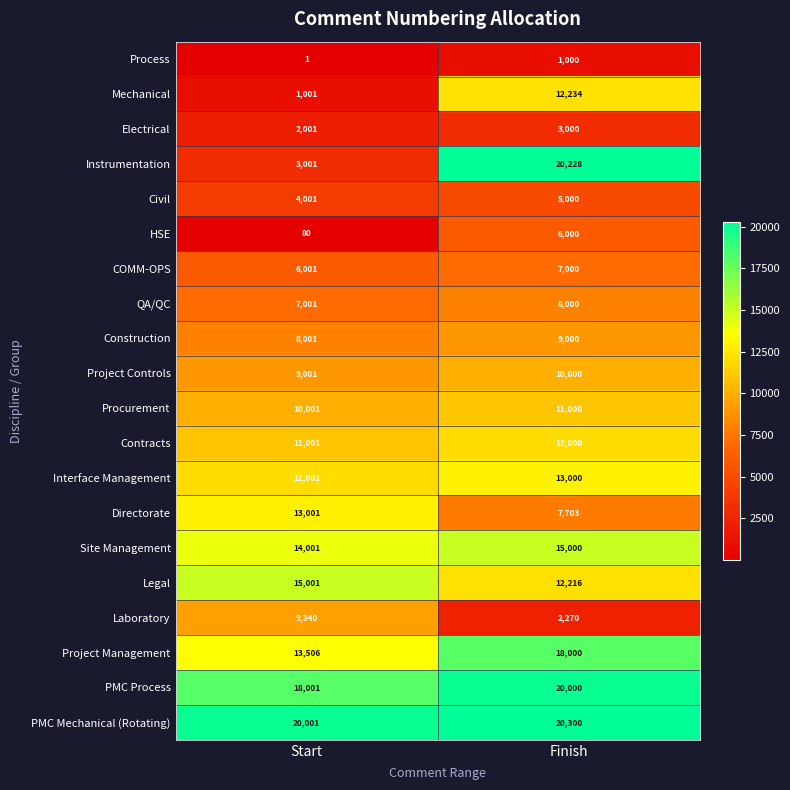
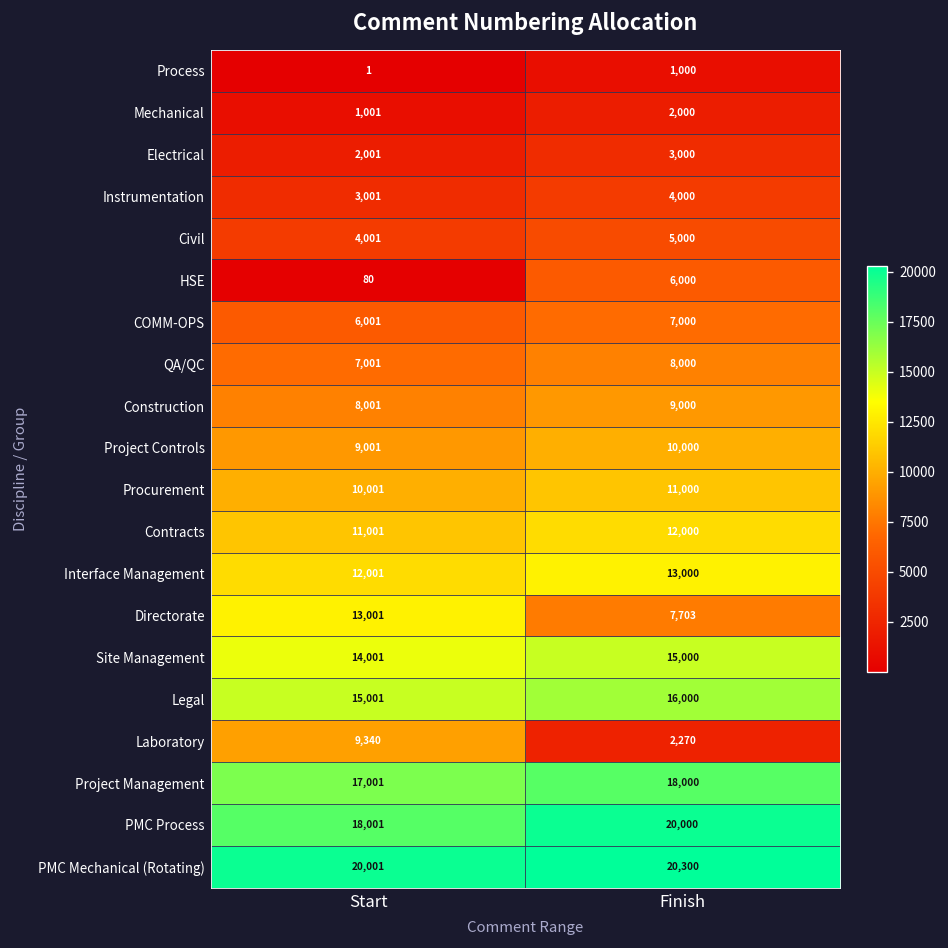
Mechanical, Finish: 12,234 -> 2,000
Instrumentation, Finish: 20,228 -> 4,000
Legal, Finish: 12,216 -> 16,000
Project Management, Start: 13,506 -> 17,001
